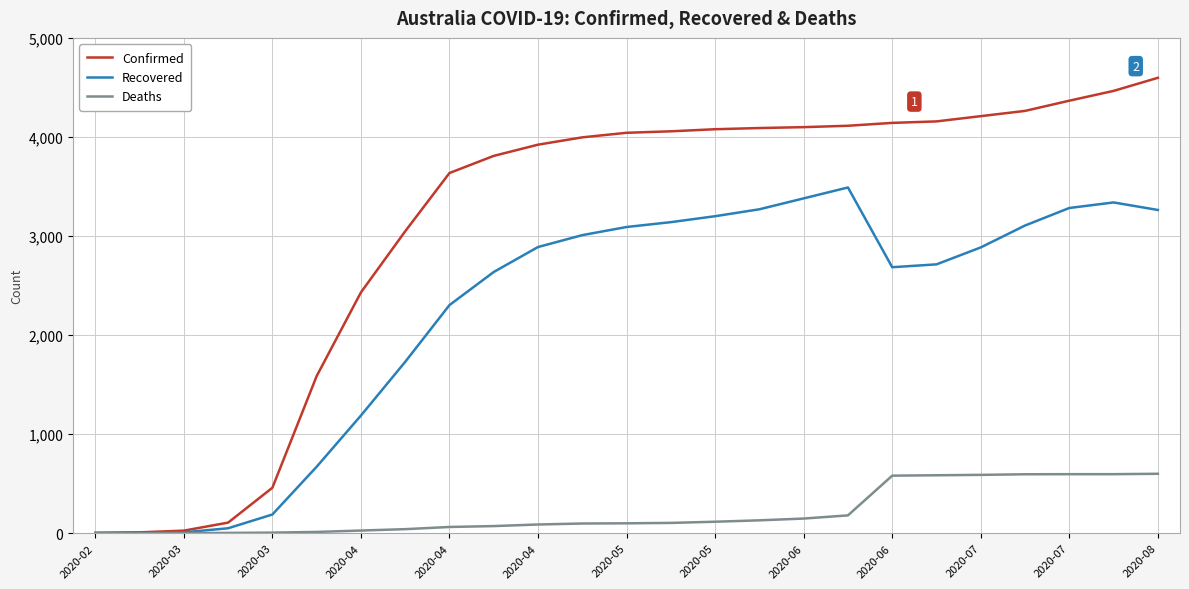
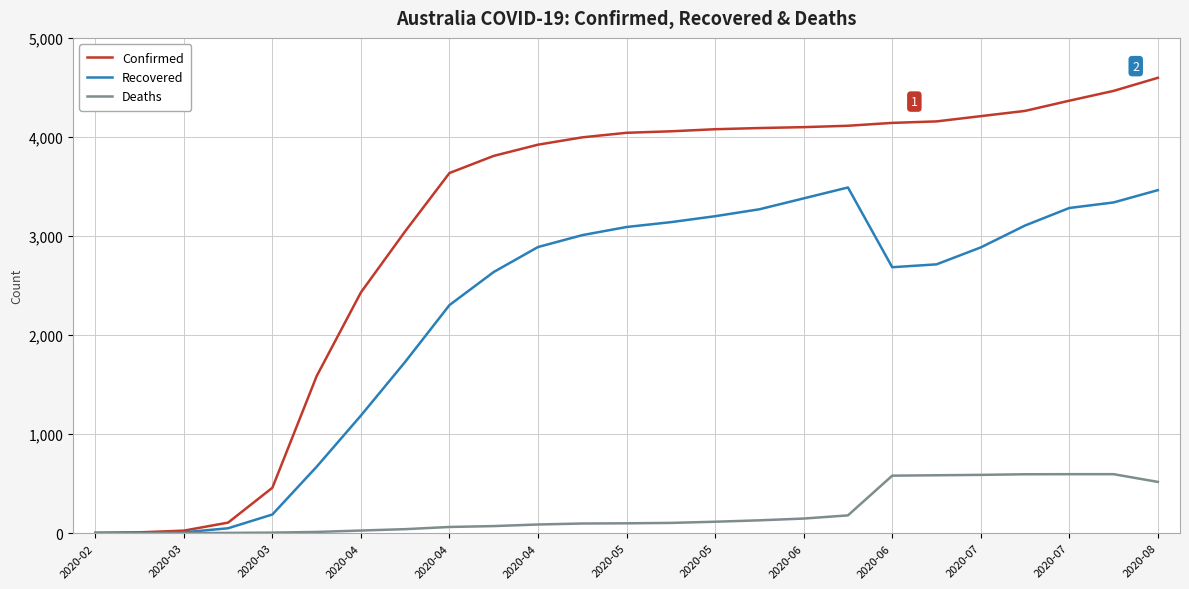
Recovered, 2020-08: 3,300 -> 3,500
Deaths, 2020-08: 600 -> 500
